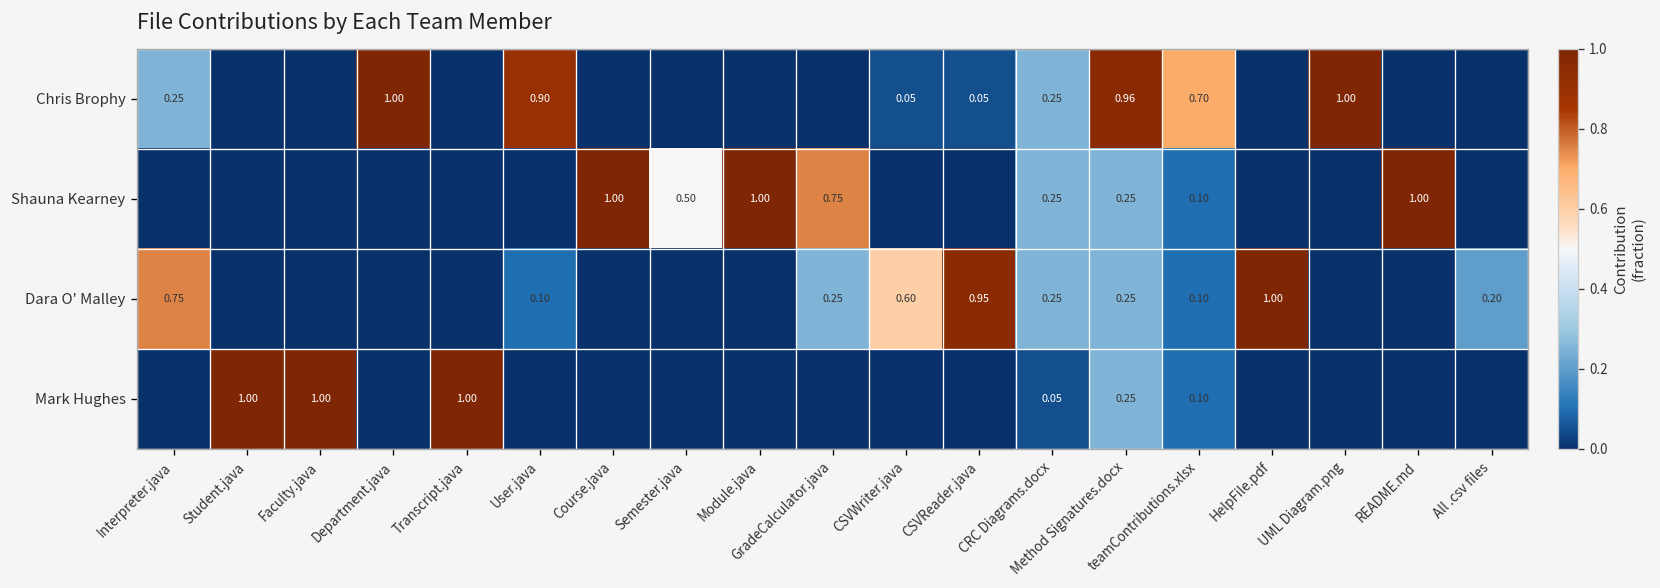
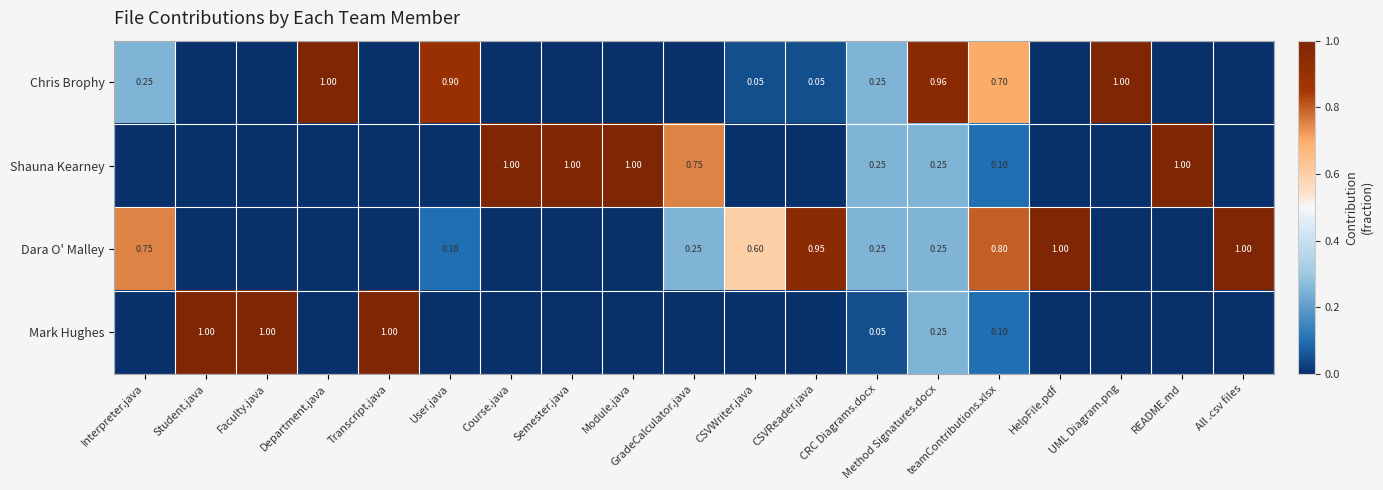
Shauna Kearney, Semester.java: 0.50 -> 1.00
Dara O' Malley, teamContributions.xlsx: 0.10 -> 0.80
Dara O' Malley, All .csv files: 0.20 -> 1.00
